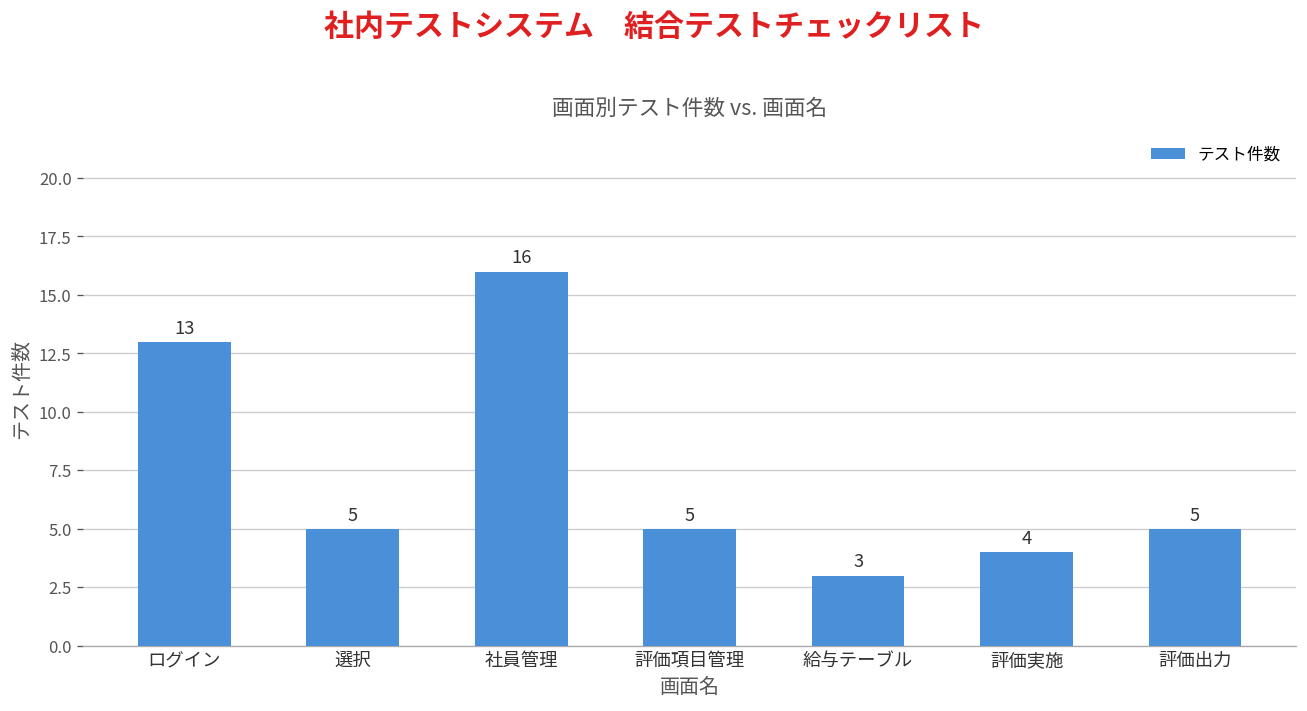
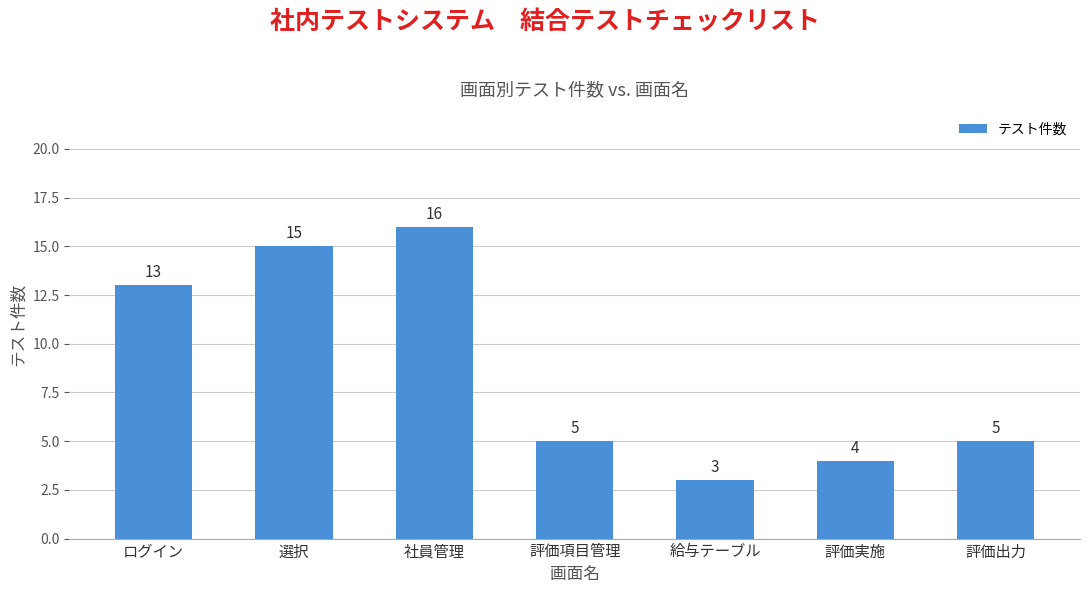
選択: 5 -> 15
